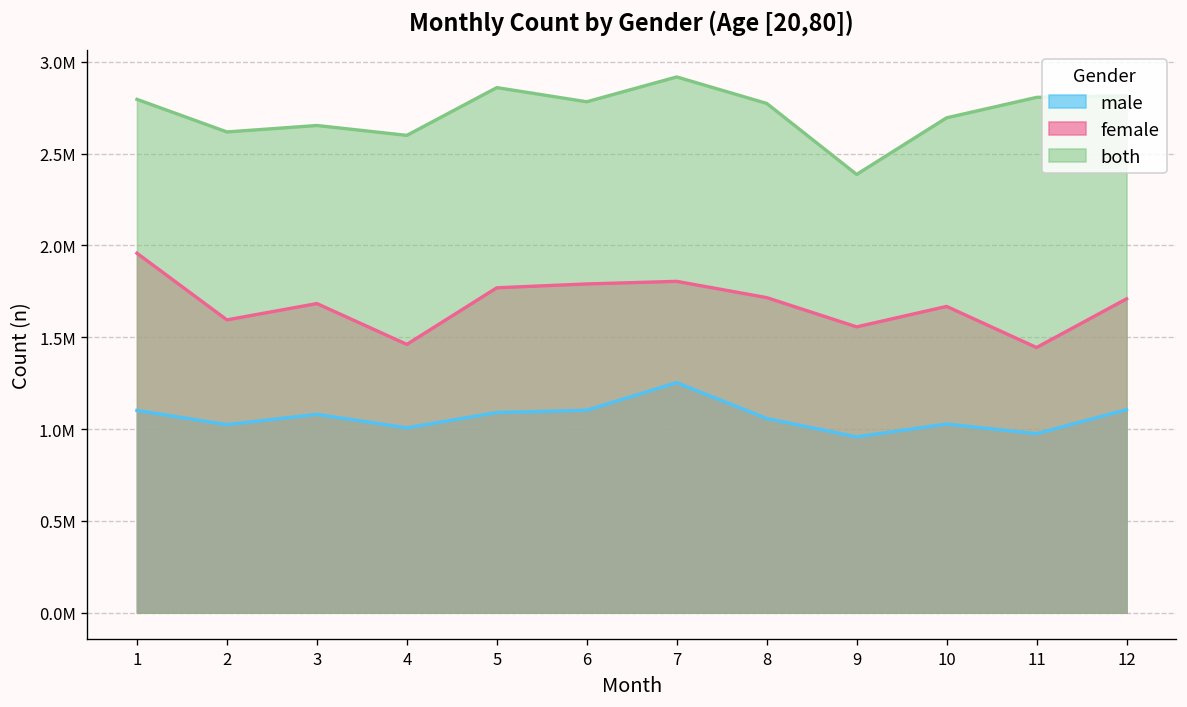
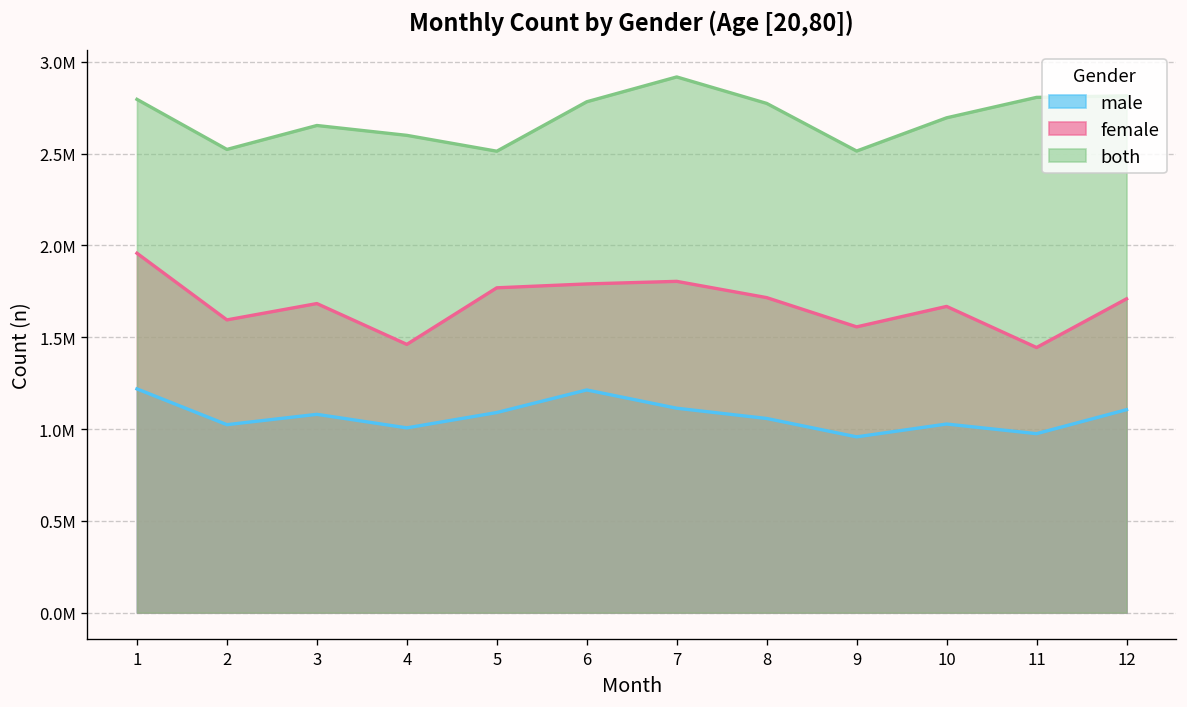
male, 1: 1100000 -> 1220000
both, 2: 2620000 -> 2520000
both, 5: 2860000 -> 2510000
male, 6: 1100000 -> 1210000
male, 7: 1250000 -> 1110000
both, 9: 2390000 -> 2510000
